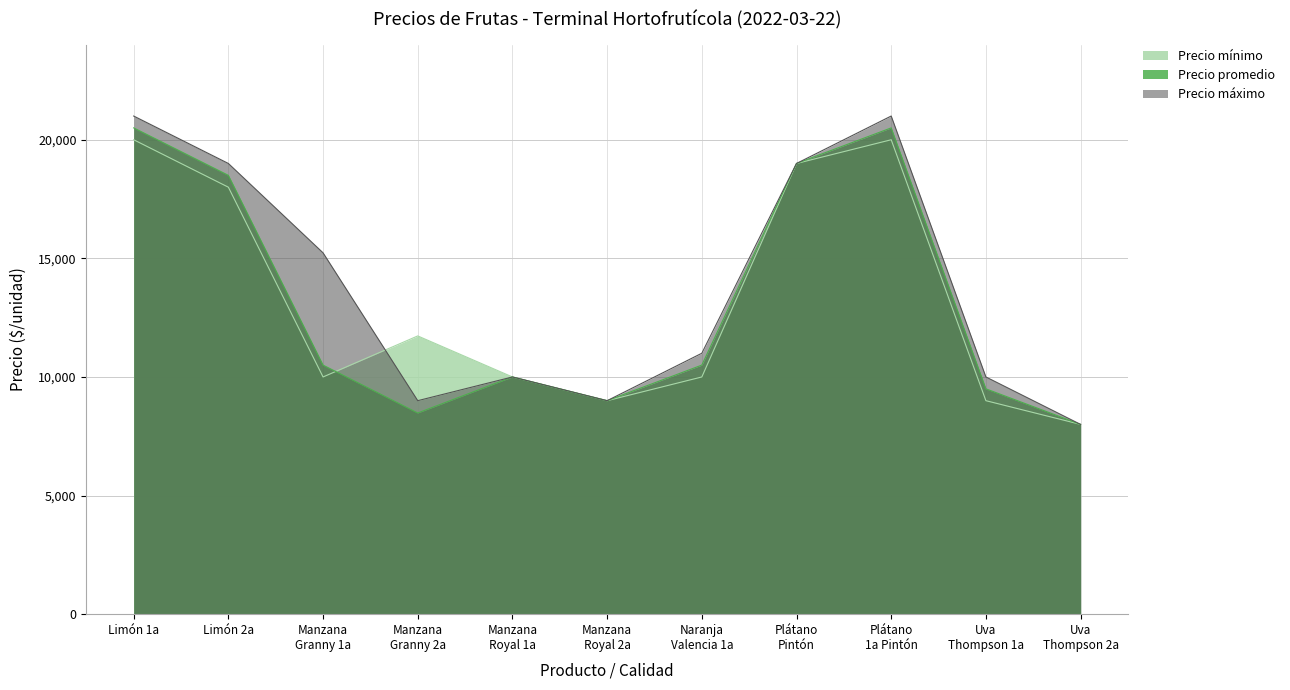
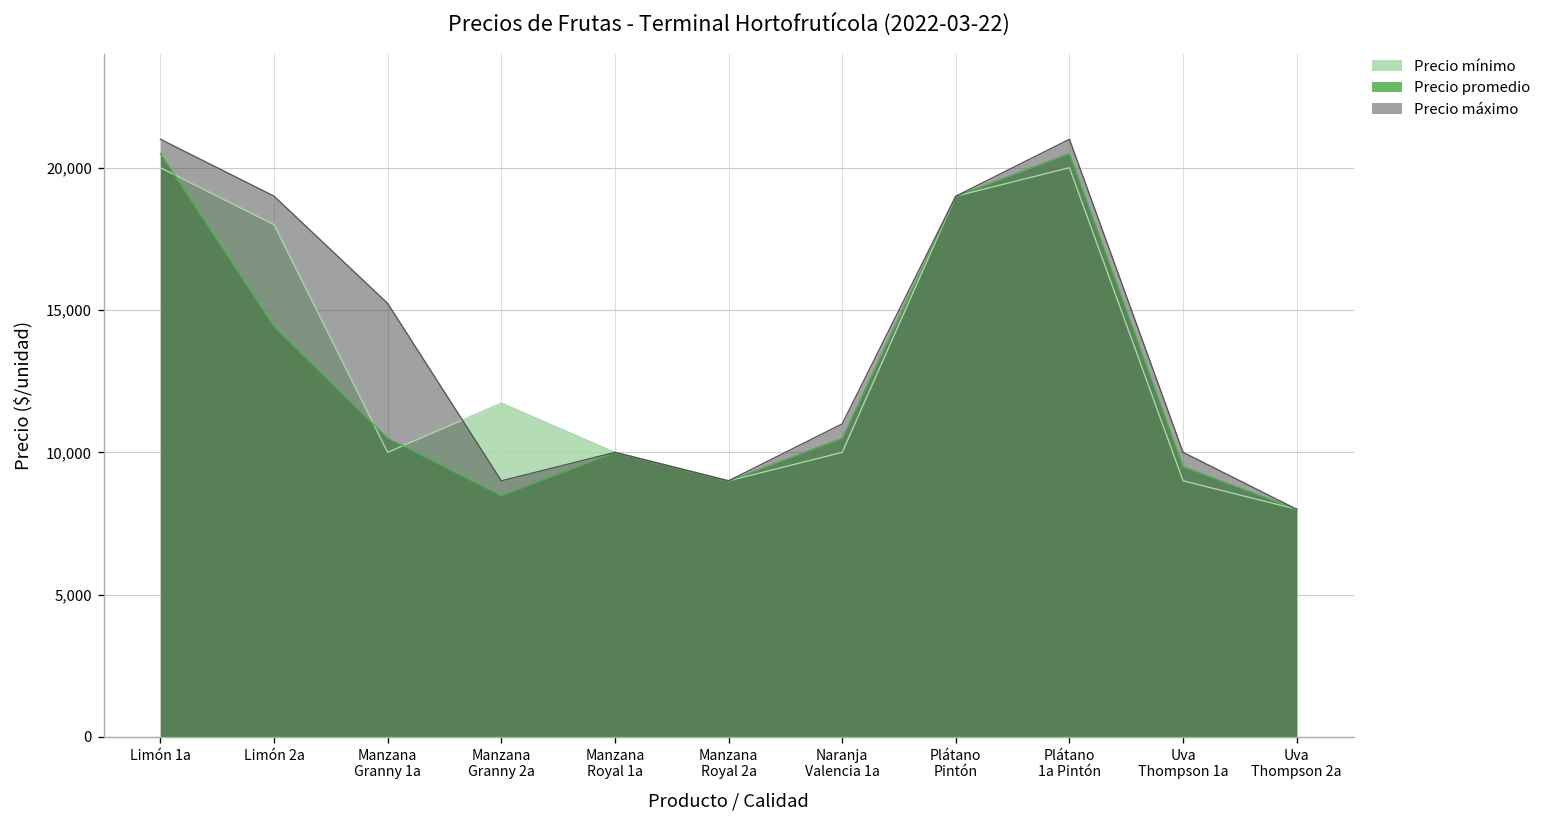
Precio promedio, Limón 2a: 18,500 -> 14,400
